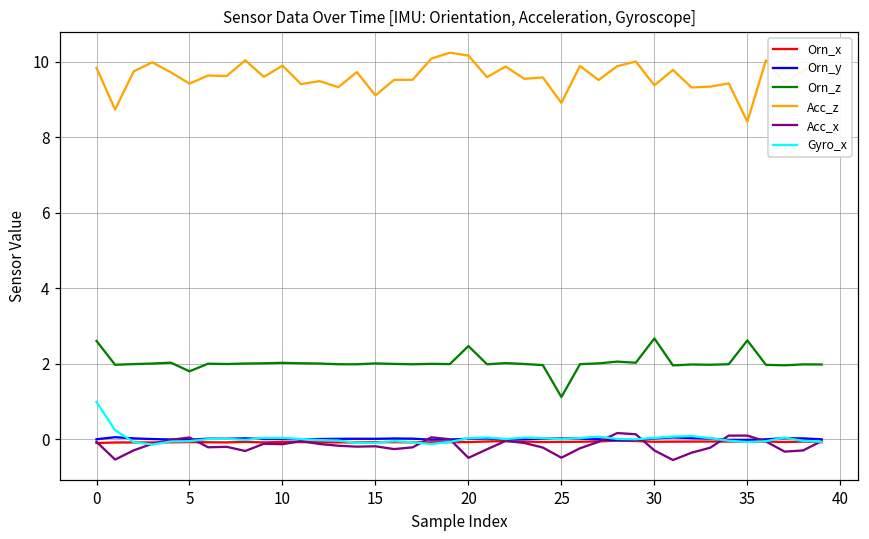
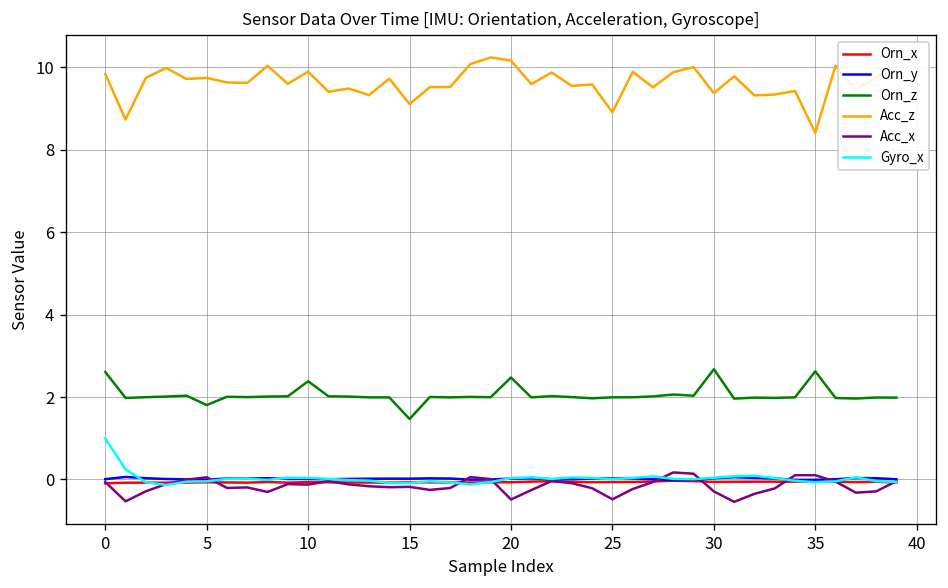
Acc_z, 5: 9.4 -> 9.7
Orn_z, 10: 2.0 -> 2.4
Orn_z, 15: 2.0 -> 1.5
Orn_z, 25: 1.1 -> 2.0
